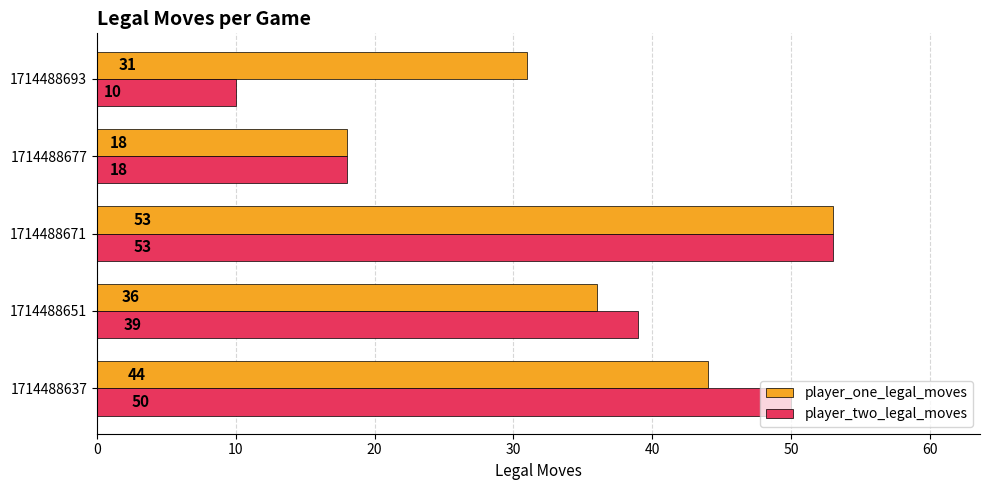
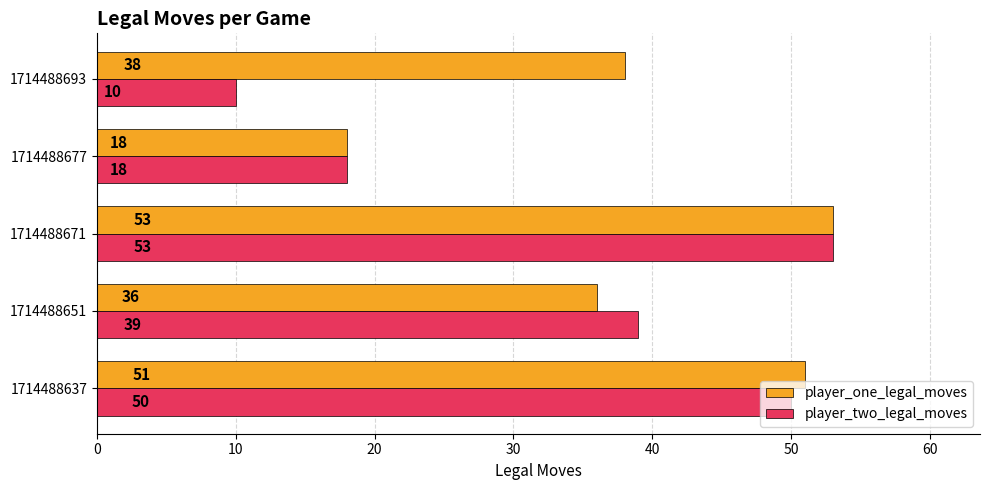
player_one_legal_moves, 1714488693: 31 -> 38
player_one_legal_moves, 1714488637: 44 -> 51
